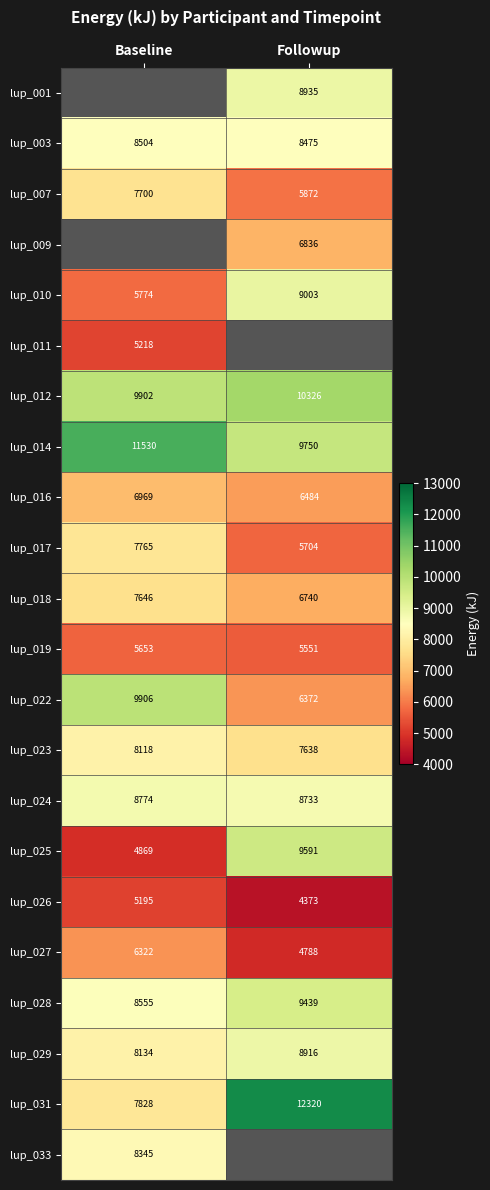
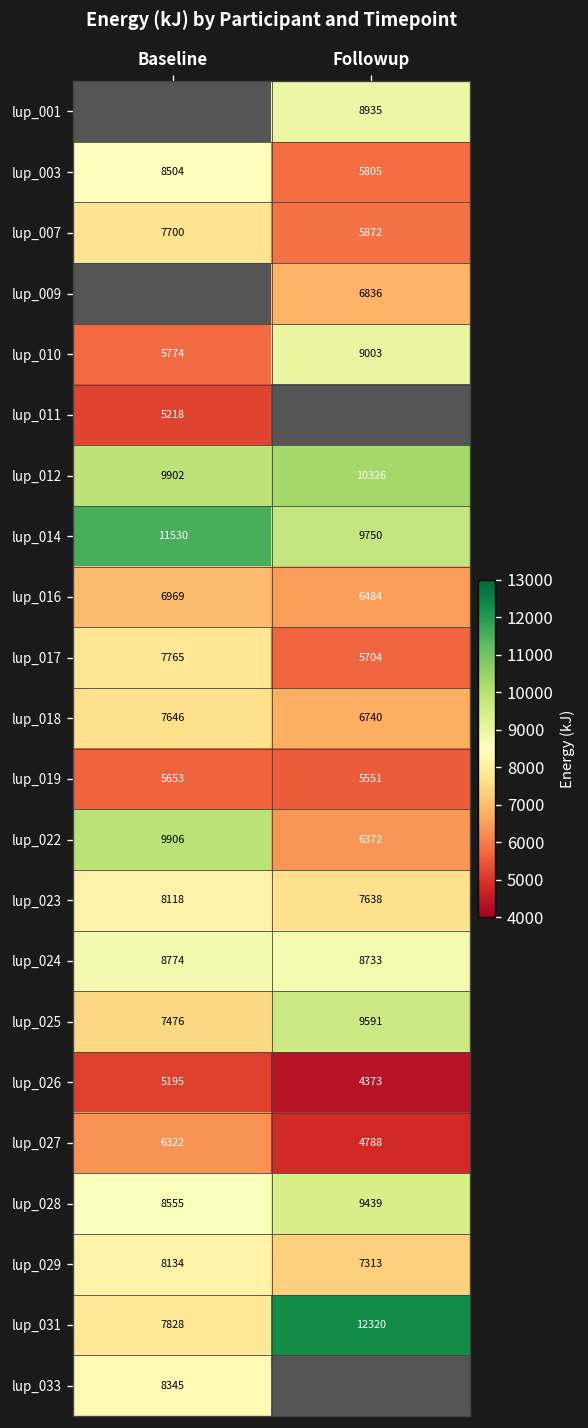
lup_003, Followup: 8475 -> 5805
lup_025, Baseline: 4869 -> 7476
lup_029, Followup: 8916 -> 7313
